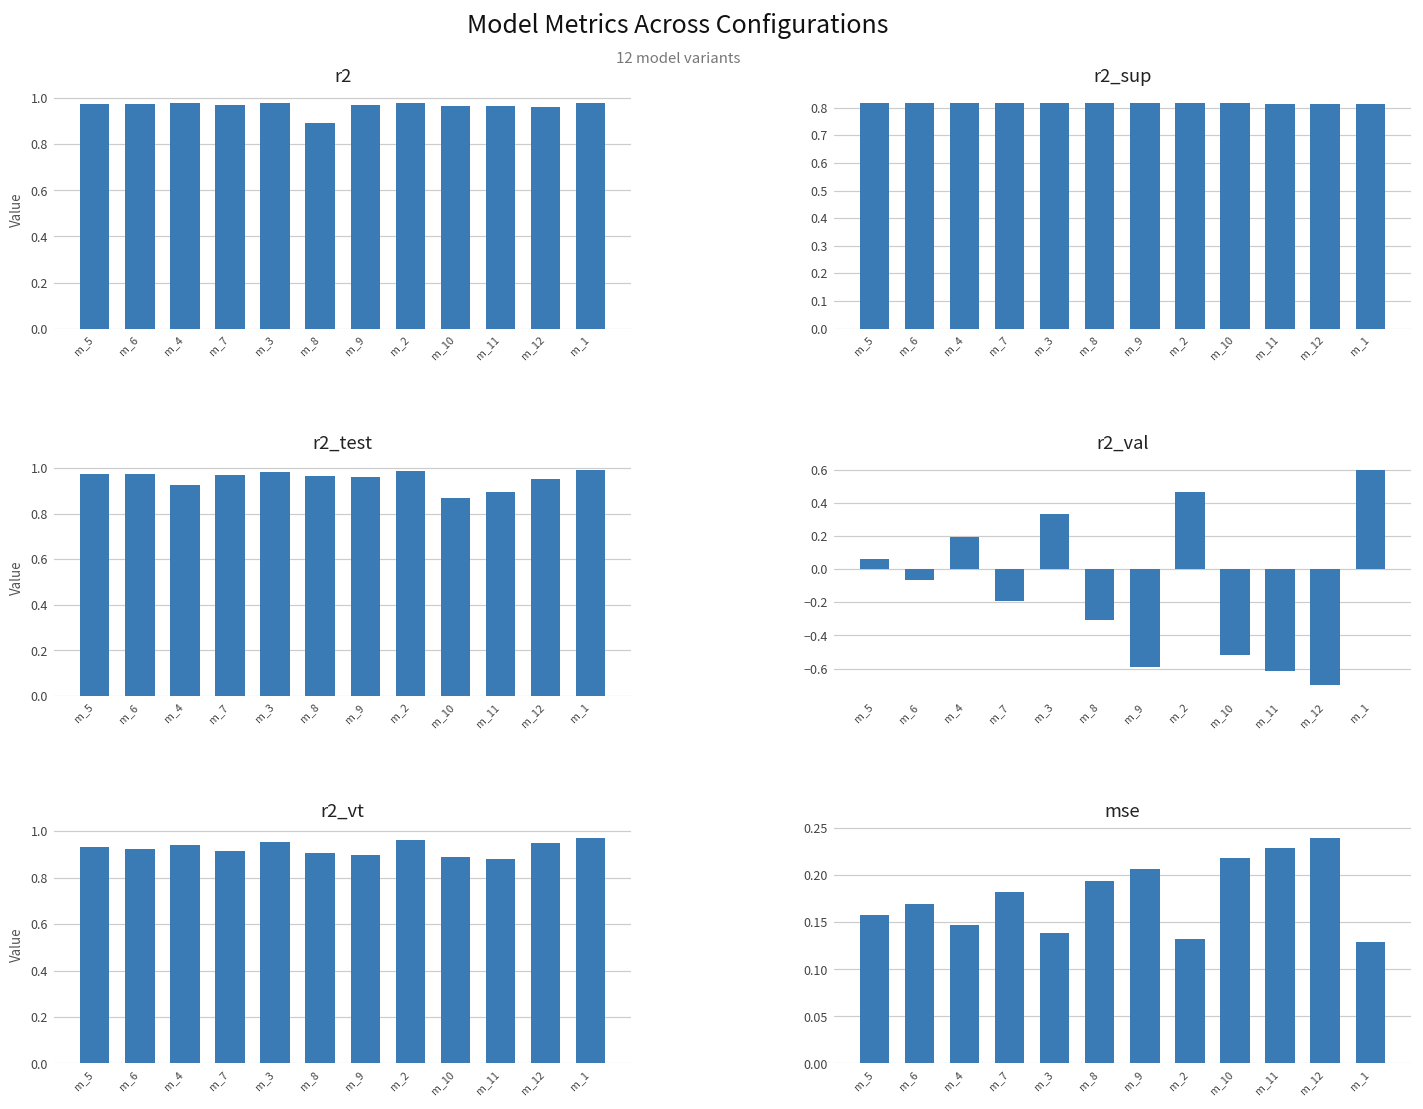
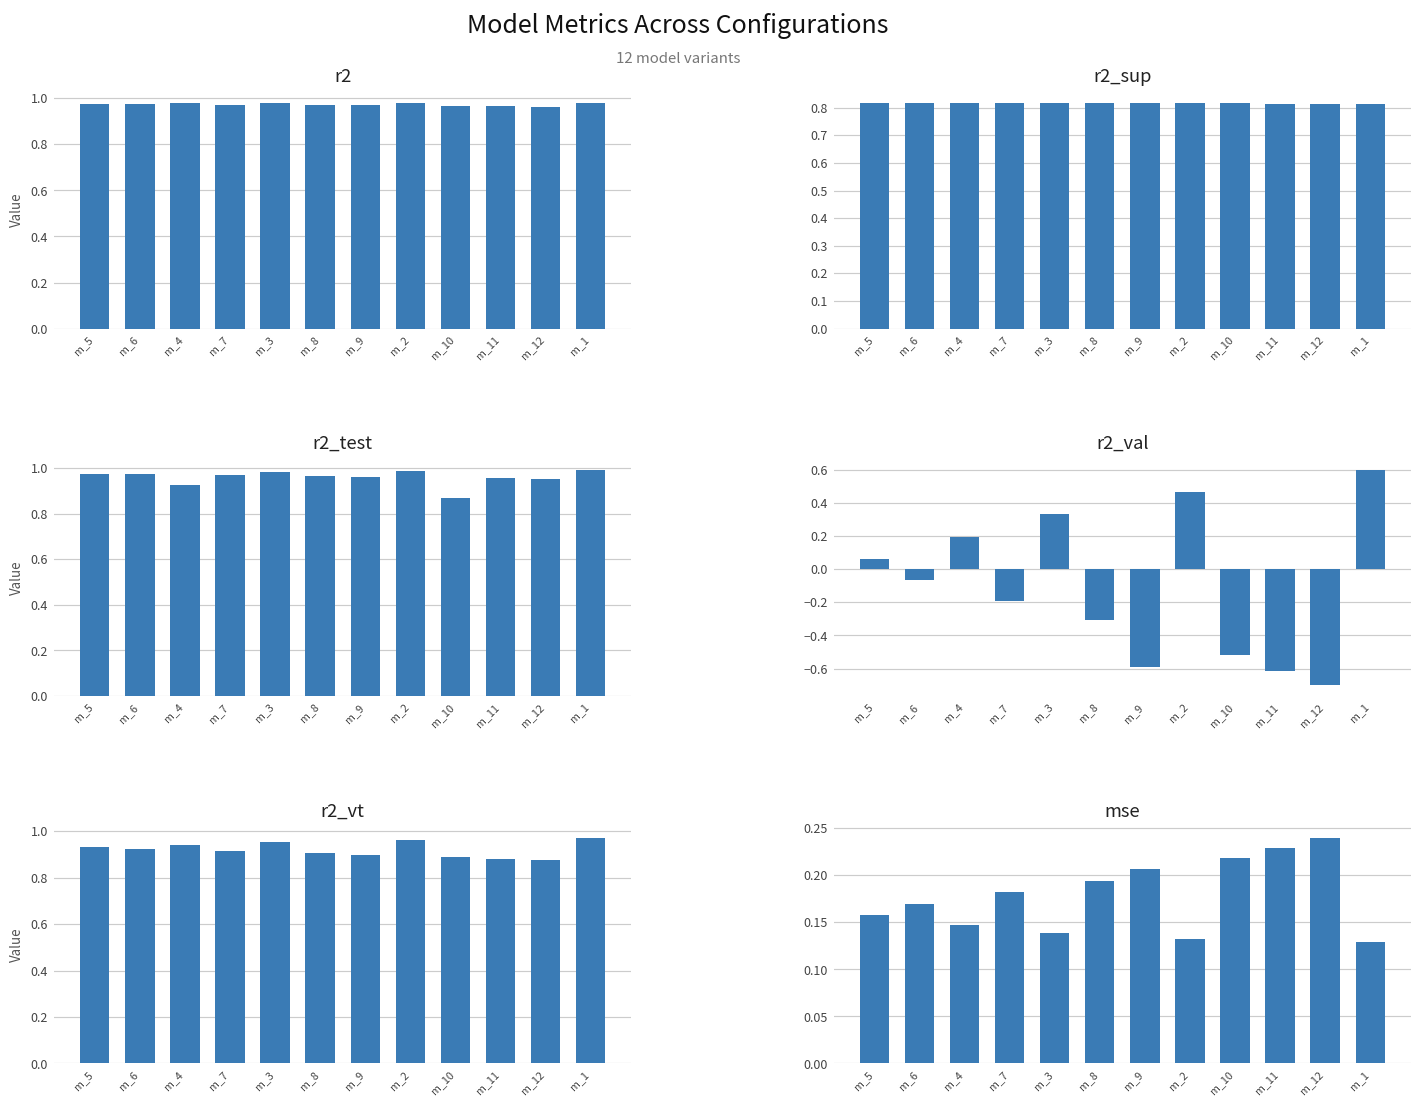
r2, m_8: 0.89 -> 0.97
r2_test, m_11: 0.90 -> 0.96
r2_vt, m_12: 0.95 -> 0.88
